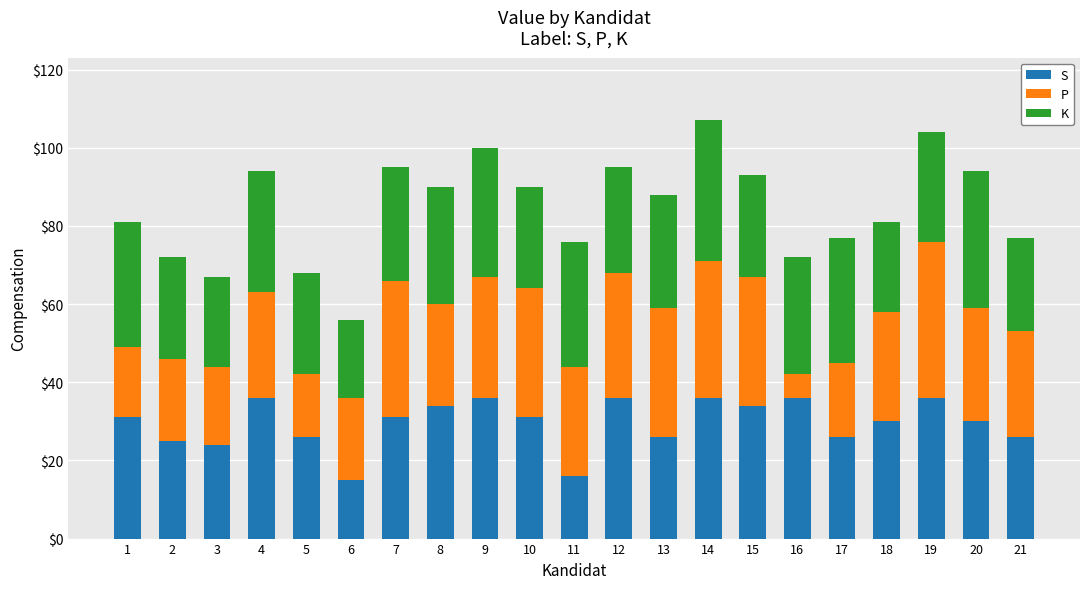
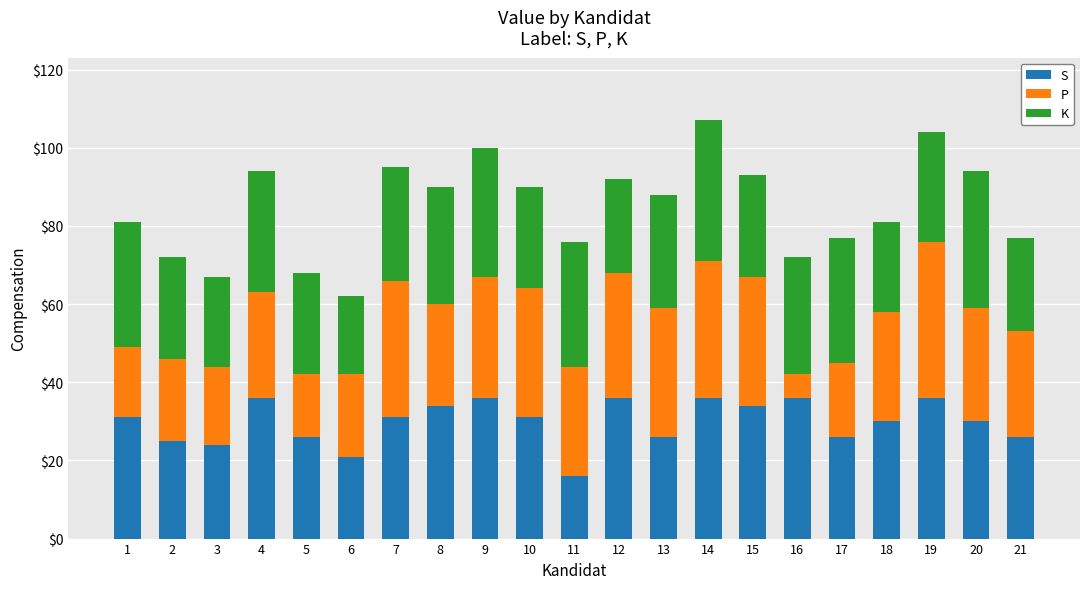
S, 6: $15 -> $21
K, 12: $27 -> $24
